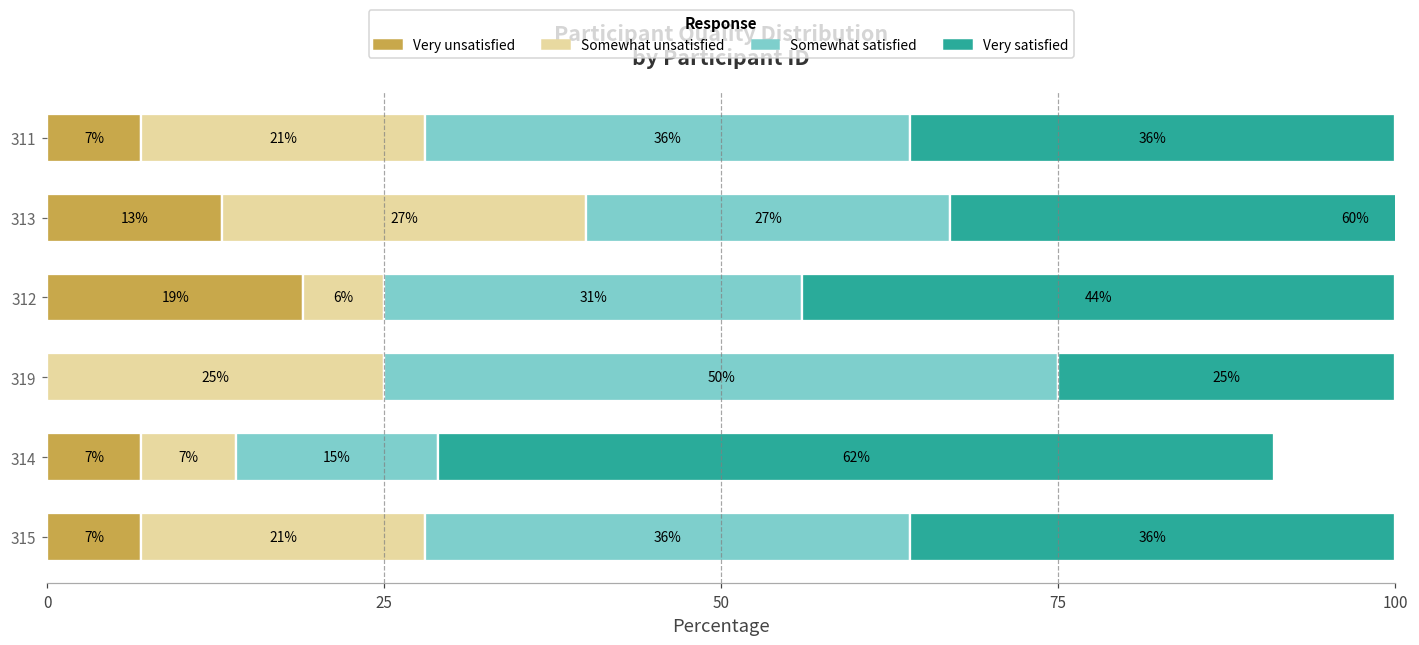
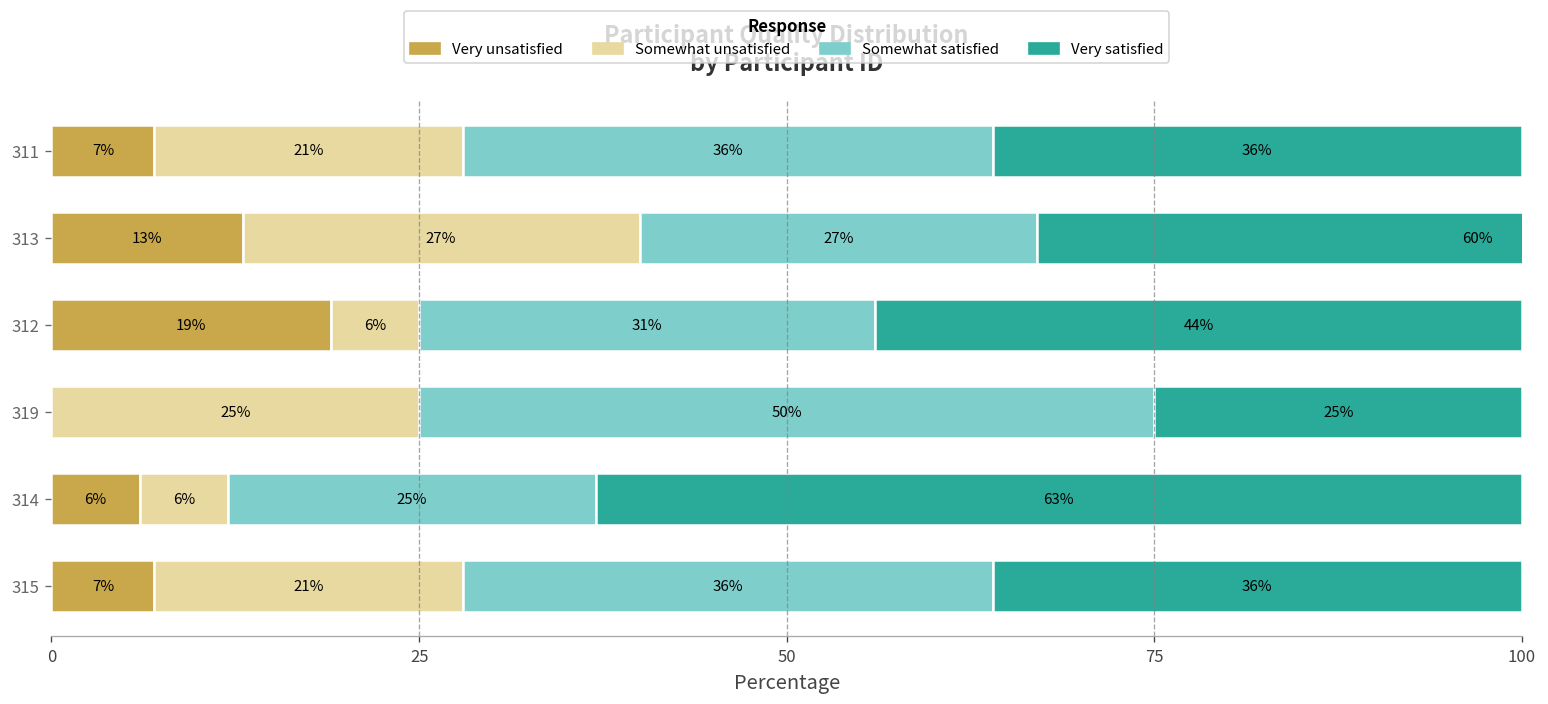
Very unsatisfied, 314: 7% -> 6%
Somewhat unsatisfied, 314: 7% -> 6%
Somewhat satisfied, 314: 15% -> 25%
Very satisfied, 314: 62% -> 63%
